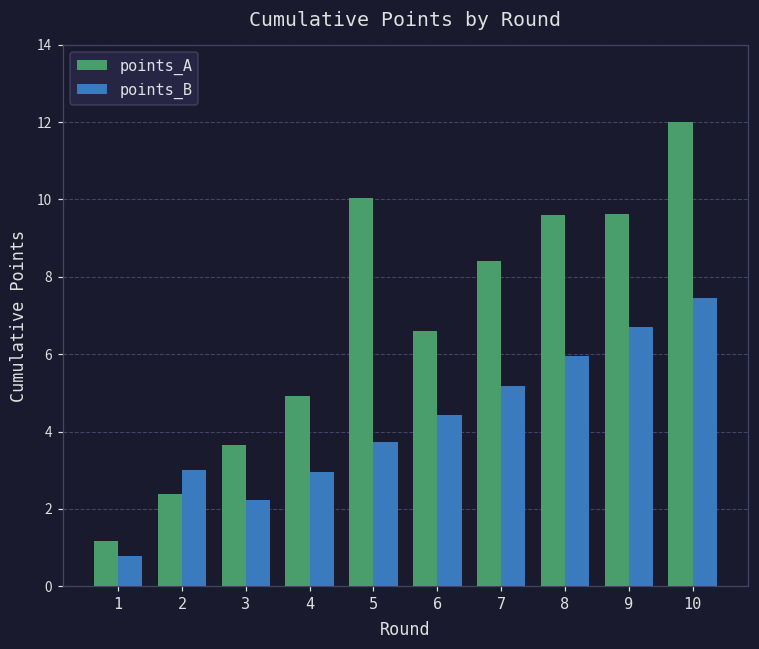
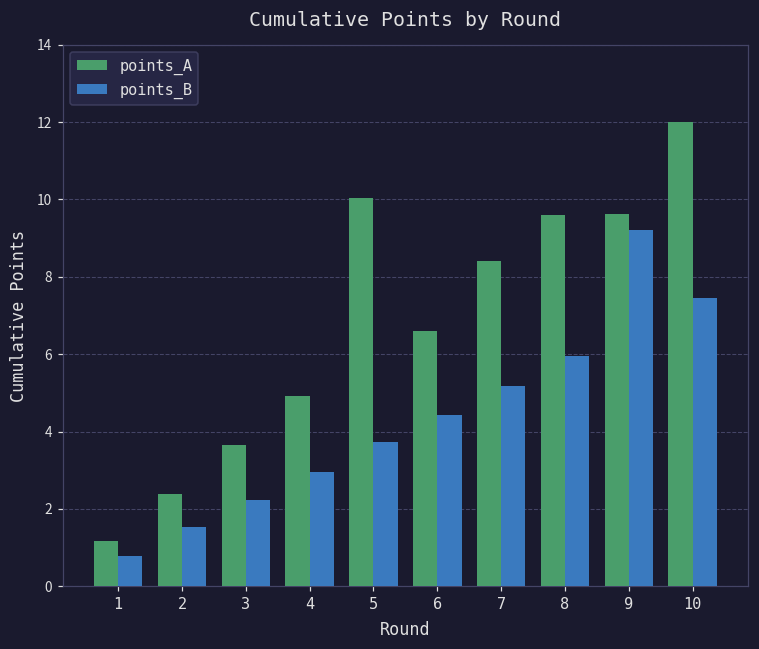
points_B, 2: 3.0 -> 1.5
points_B, 9: 6.7 -> 9.2
